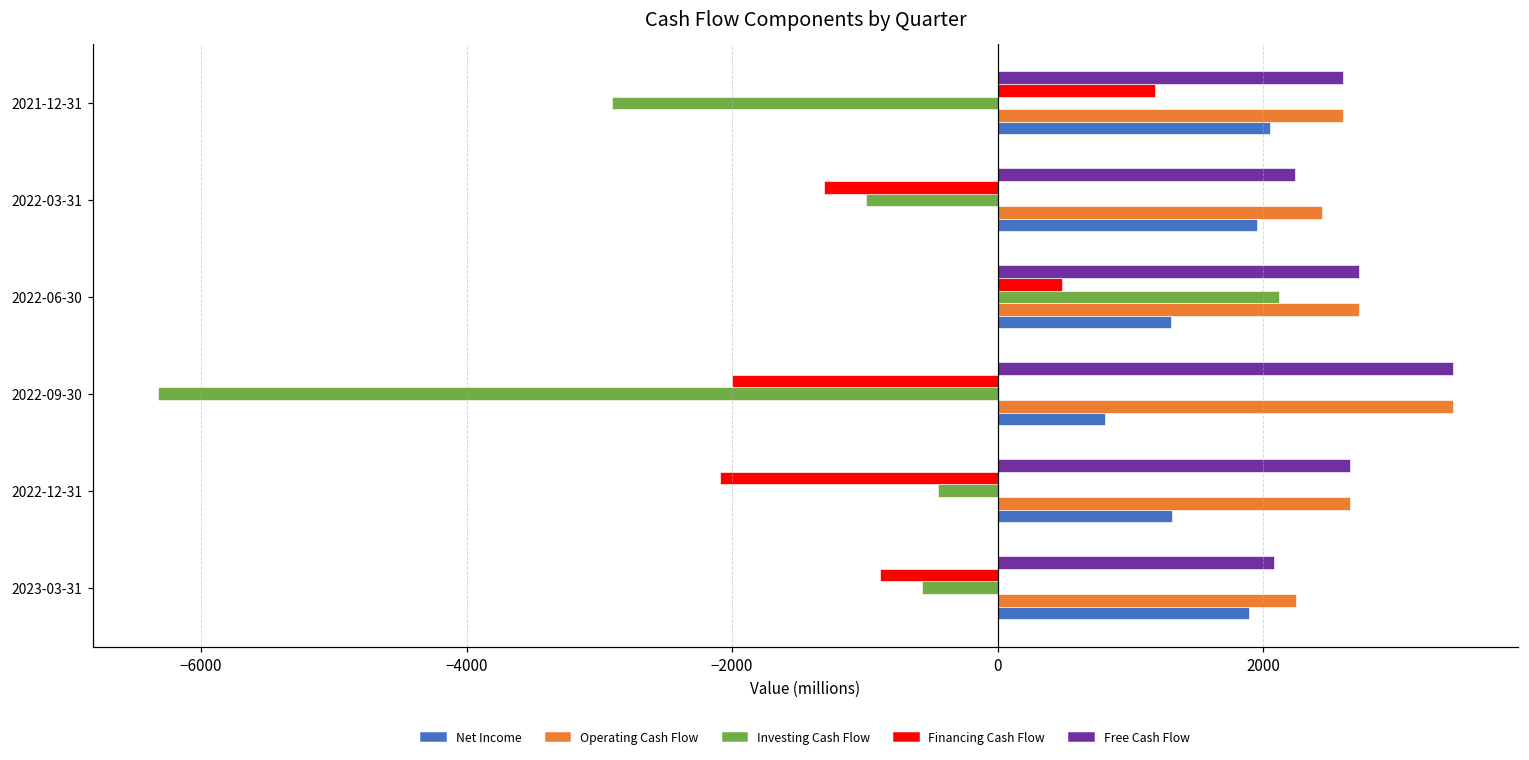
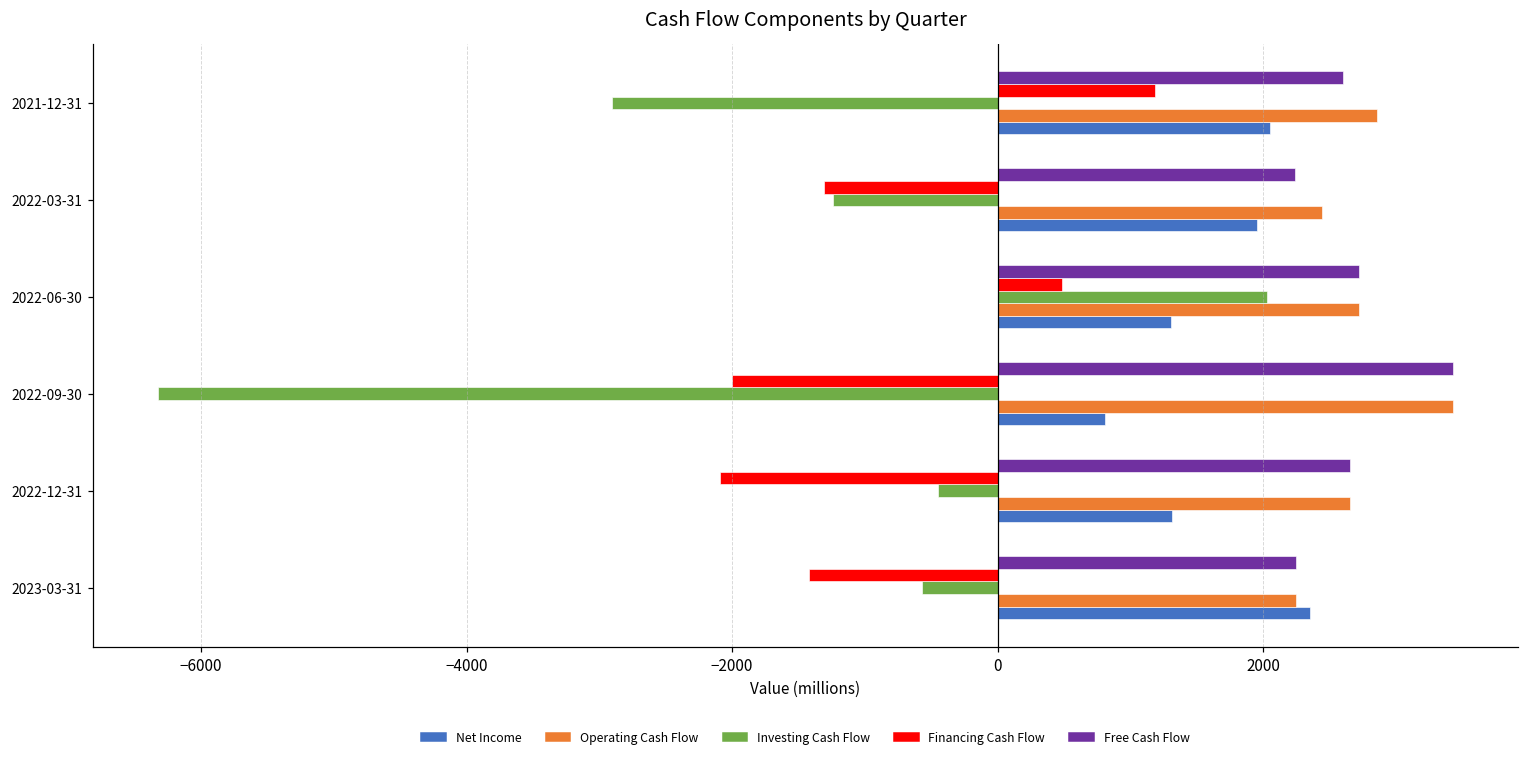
Operating Cash Flow, 2021-12-31: 2600 -> 2860
Investing Cash Flow, 2022-03-31: -1000 -> -1240
Investing Cash Flow, 2022-06-30: 2120 -> 2030
Free Cash Flow, 2023-03-31: 2080 -> 2250
Financing Cash Flow, 2023-03-31: -890 -> -1420
Net Income, 2023-03-31: 1890 -> 2350
